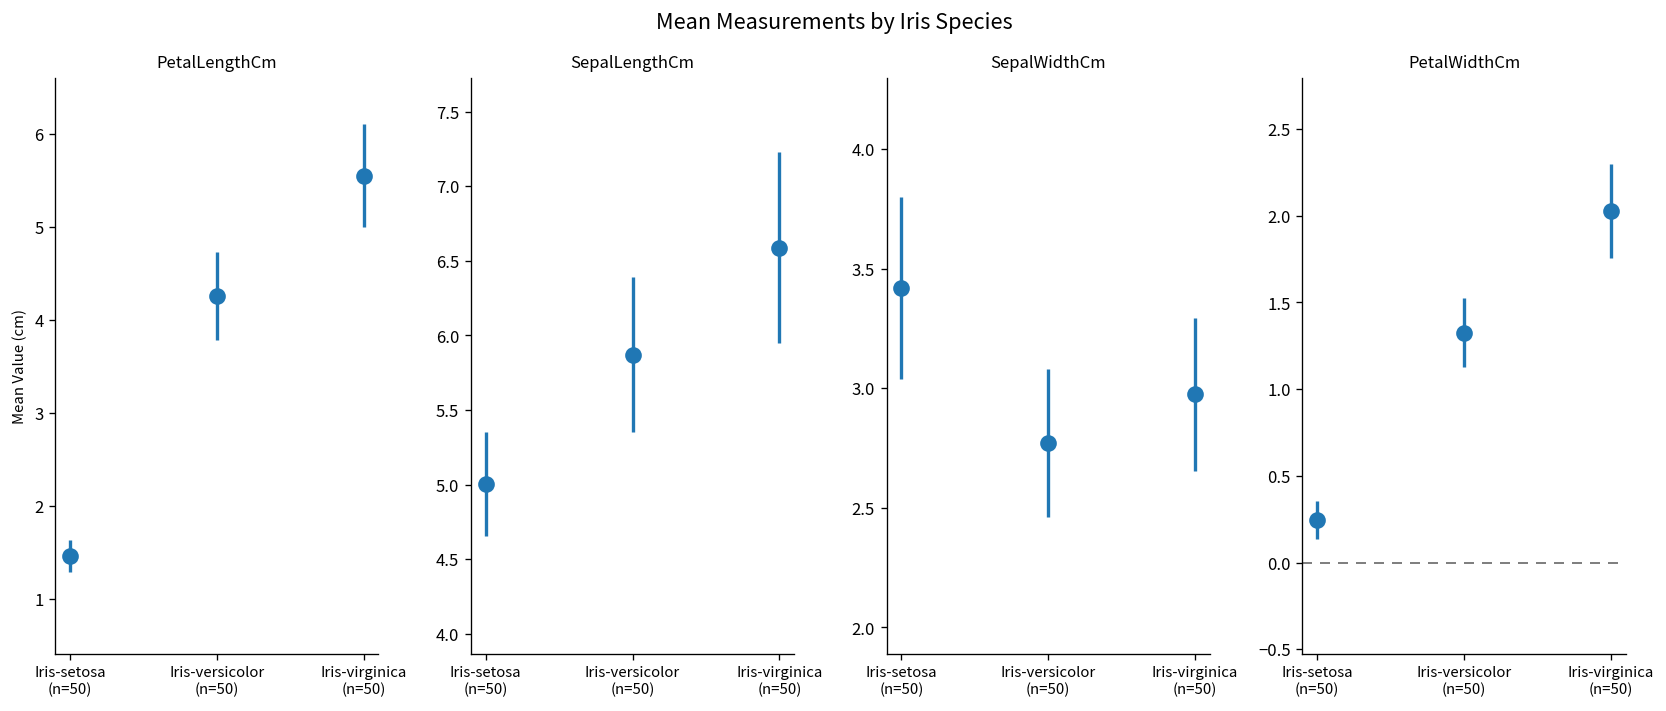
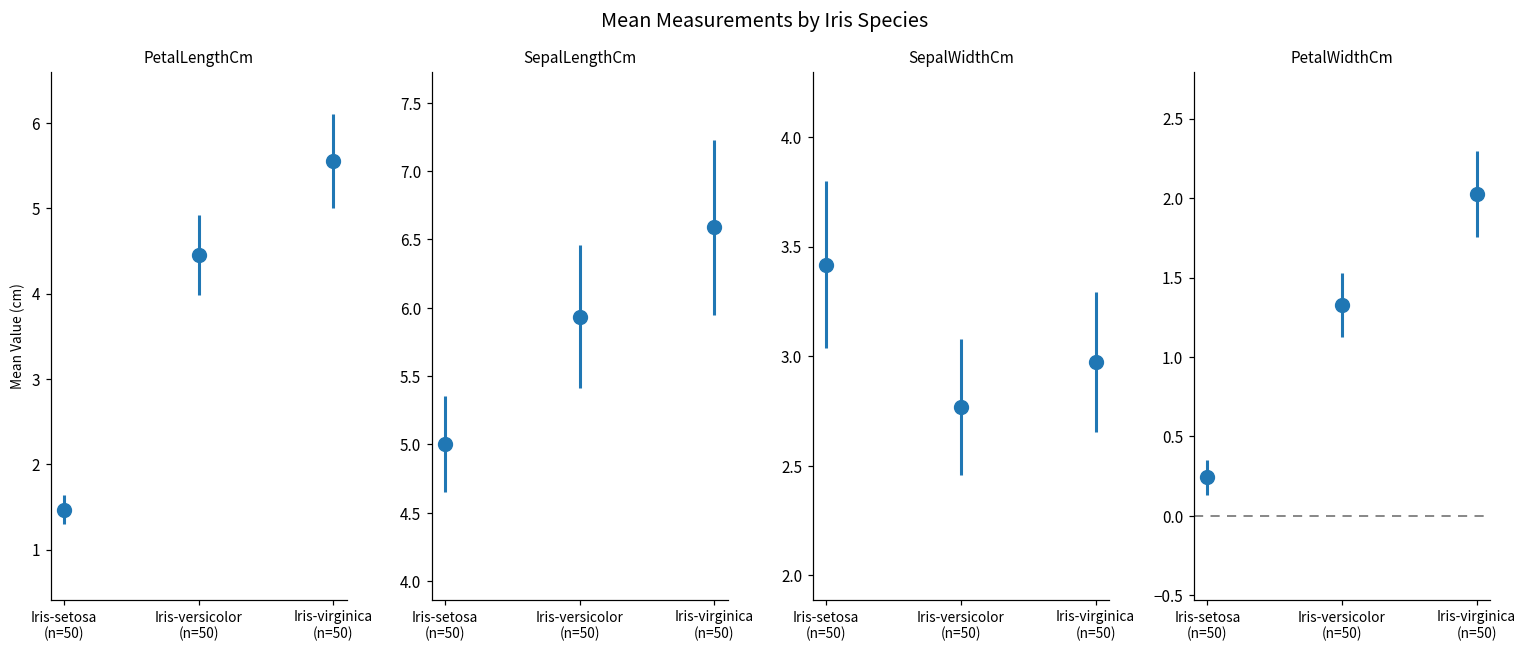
PetalLengthCm, Iris-versicolor (n=50): 4.3 -> 4.5
SepalLengthCm, Iris-versicolor (n=50): 5.87 -> 5.94
